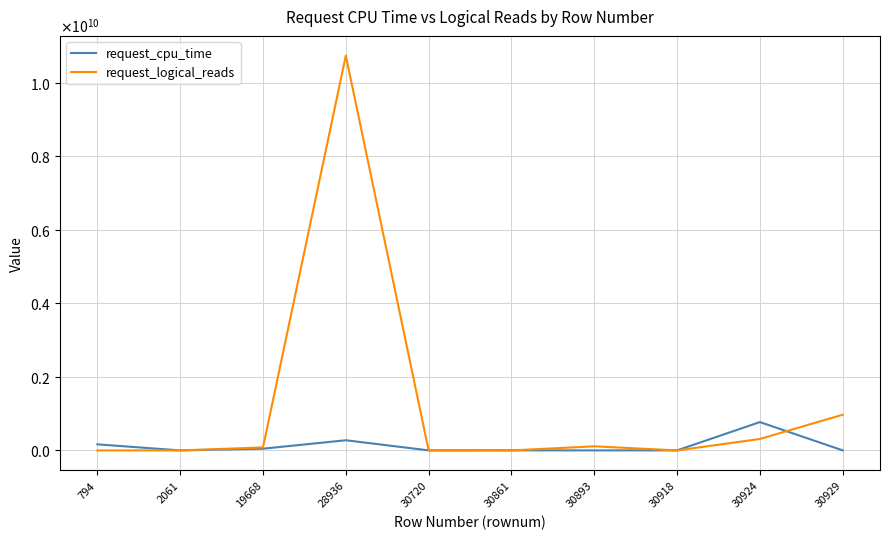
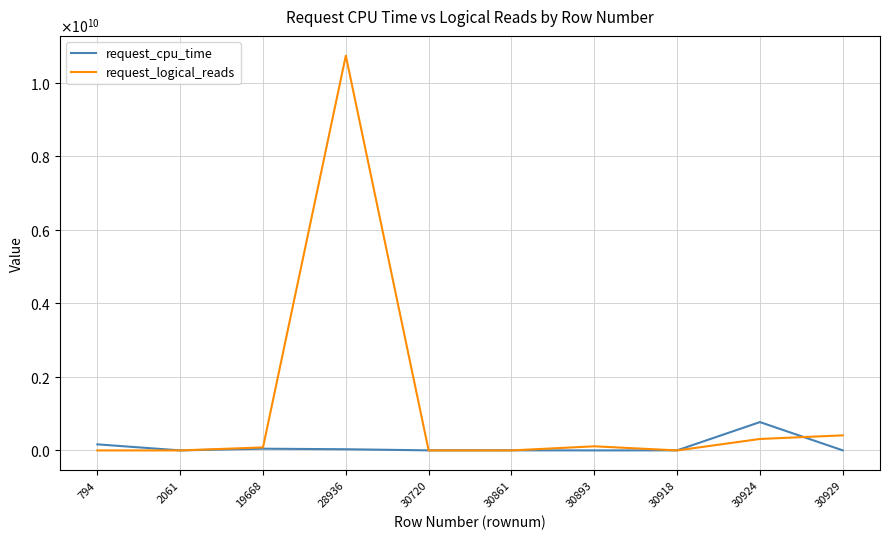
request_cpu_time, 28936: 300000000 -> 0
request_logical_reads, 30929: 1000000000 -> 400000000
